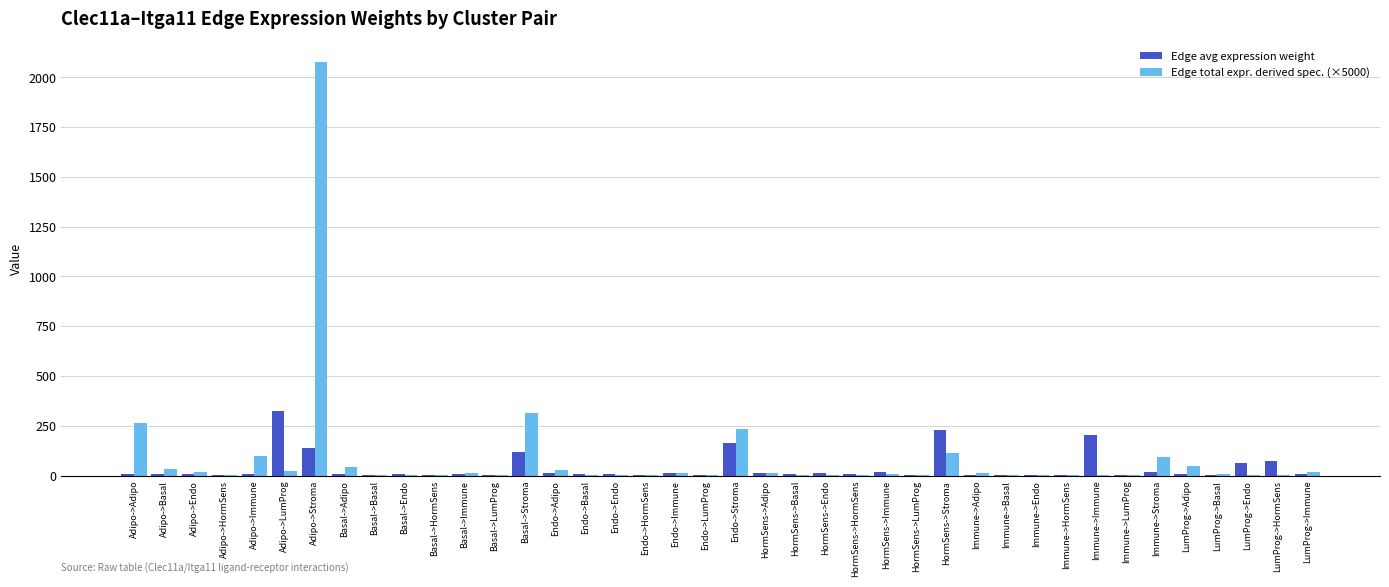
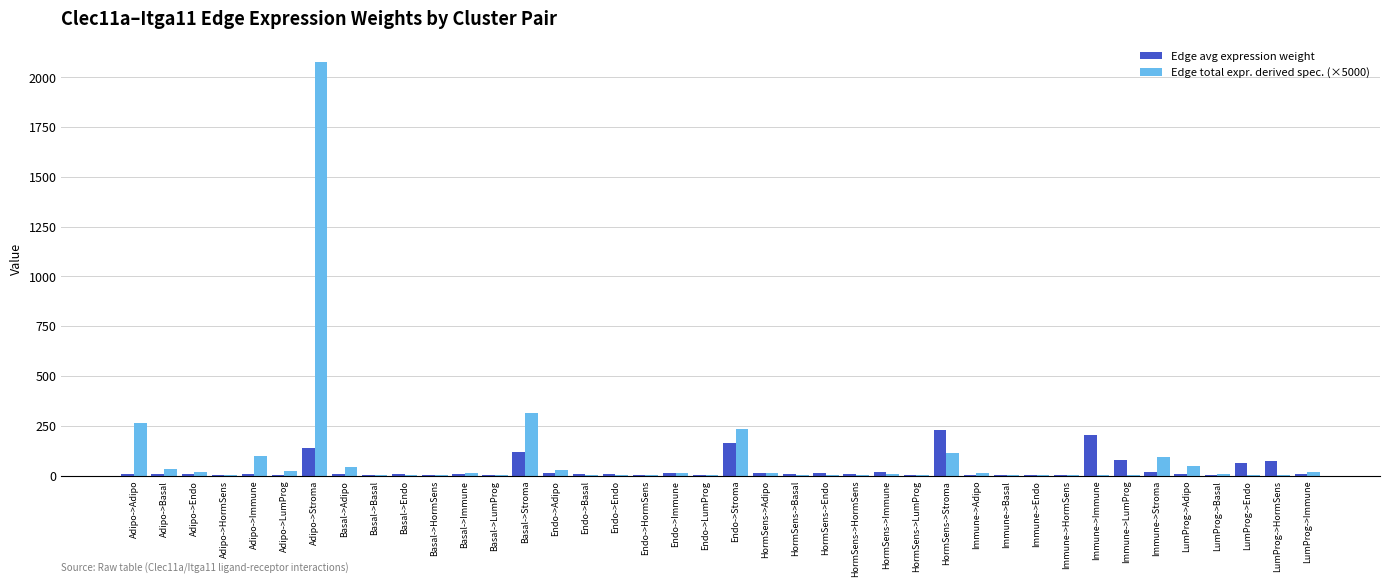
Edge avg expression weight, Adipo->LumProg: 330 -> 0
Edge avg expression weight, Immune->LumProg: 0 -> 80
